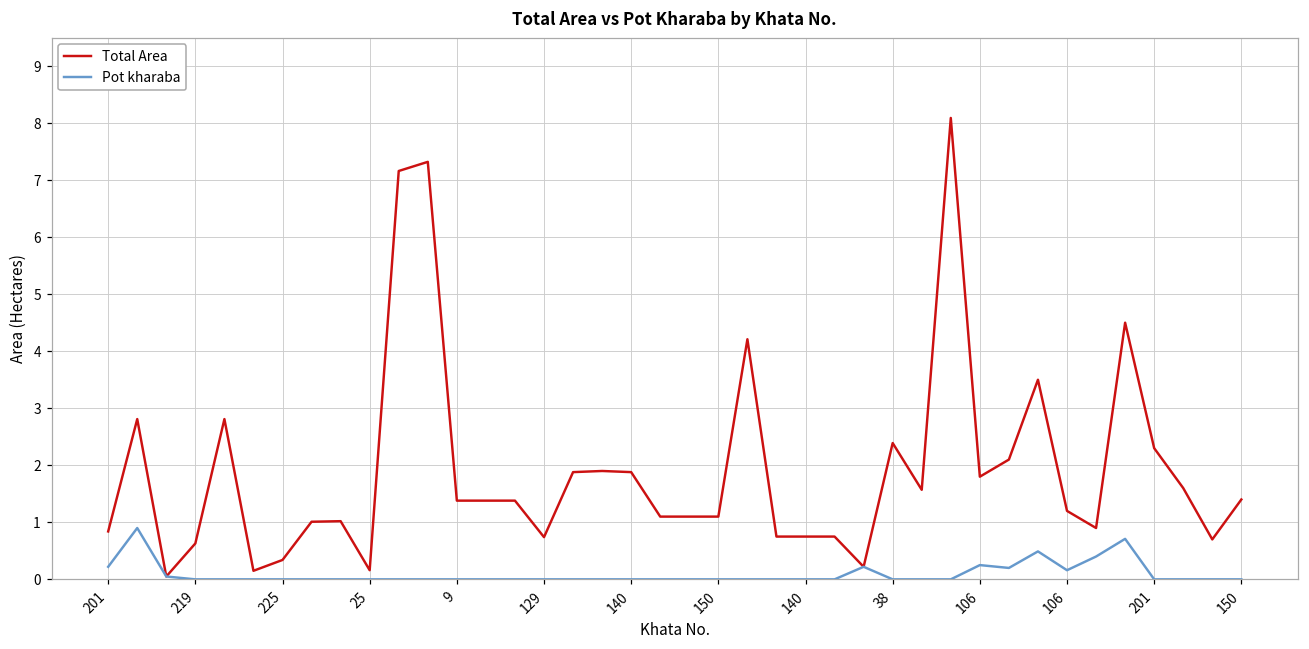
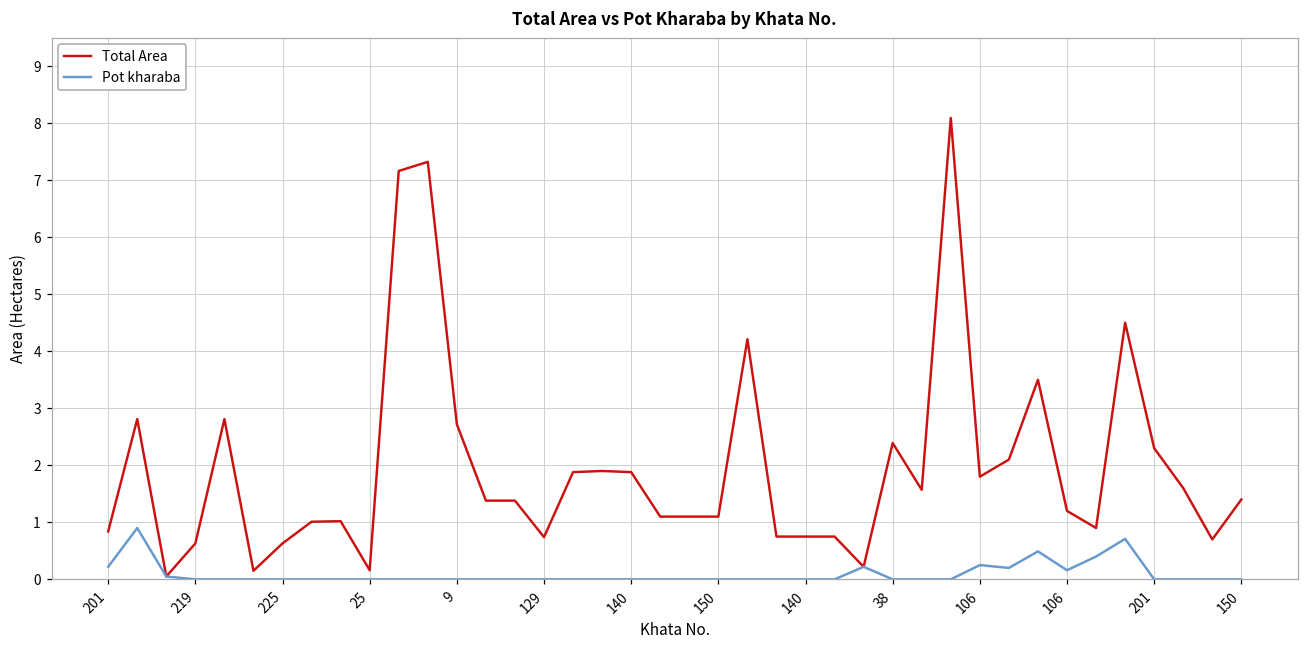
Total Area, 225: 0.3 -> 0.6
Total Area, 9: 1.4 -> 2.7
